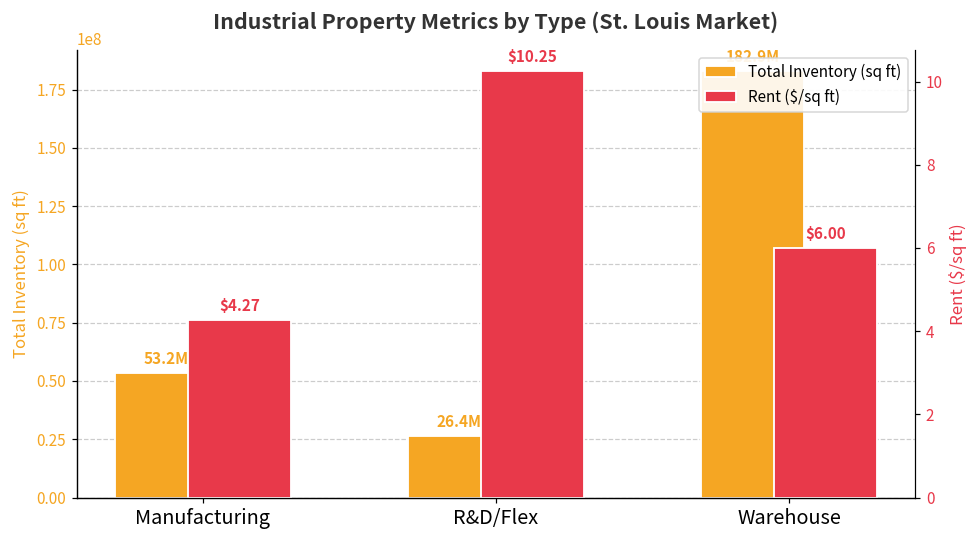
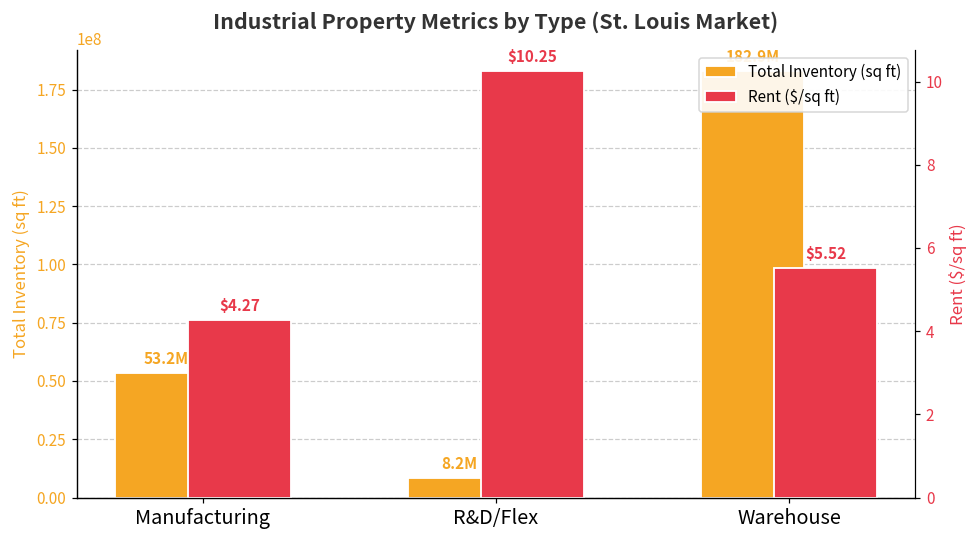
Total Inventory (sq ft), R&D/Flex: 26.4M -> 8.2M
Rent ($/sq ft), Warehouse: $6.00 -> $5.52
